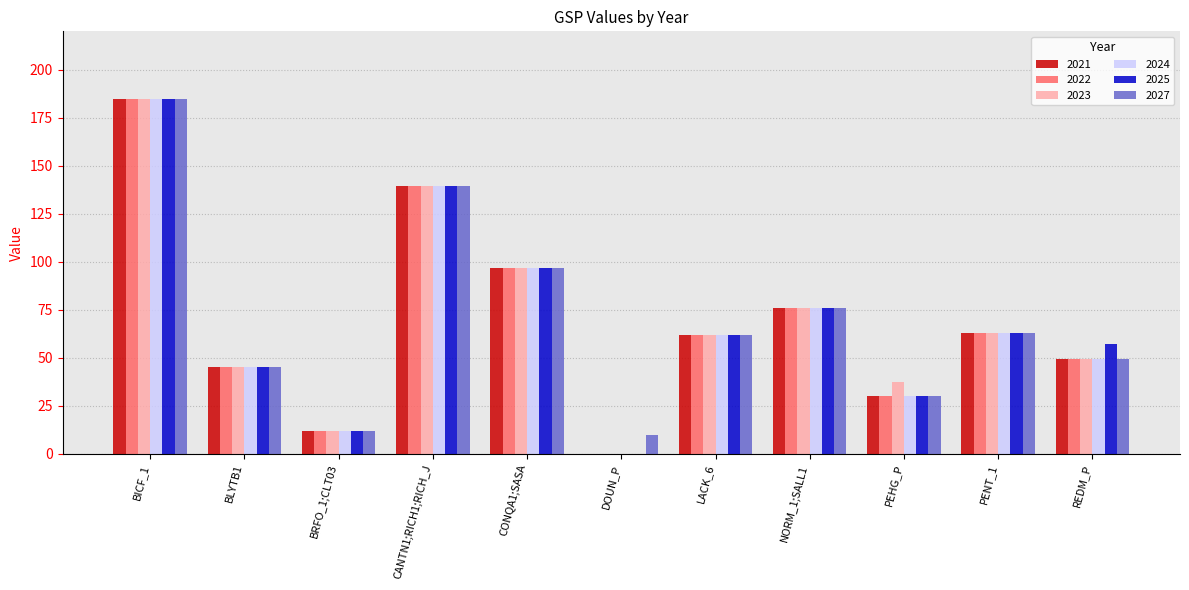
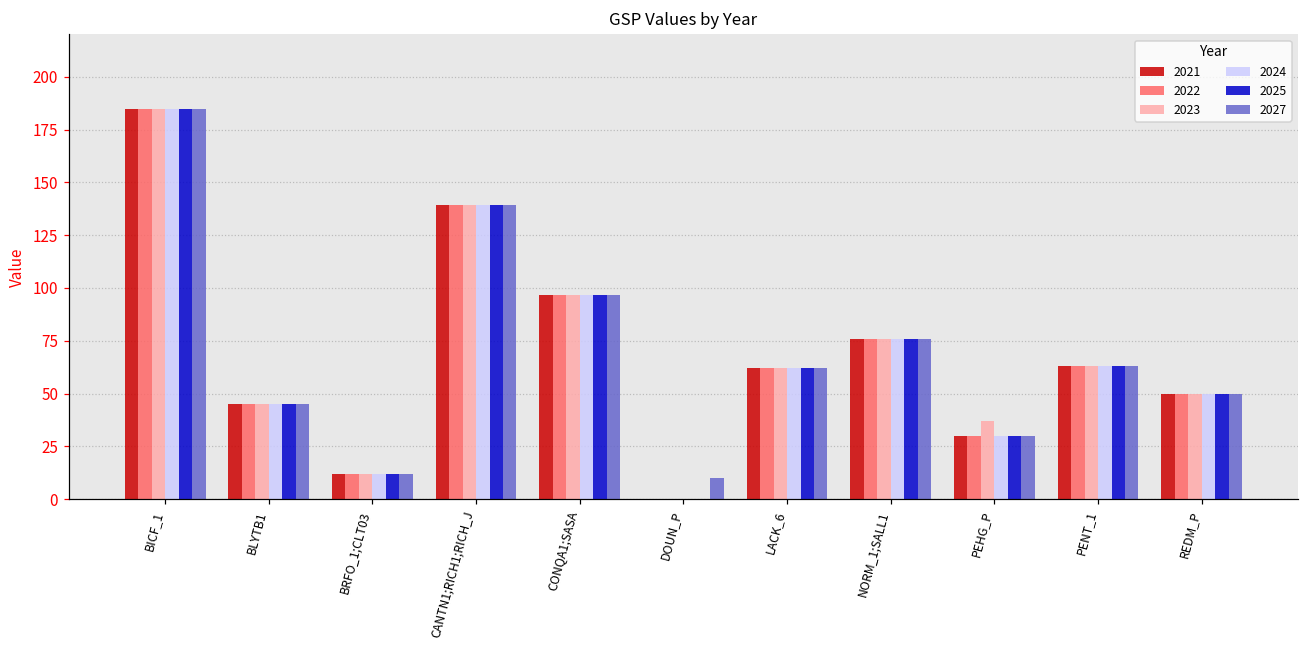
2025, REDM_P: 57 -> 50
